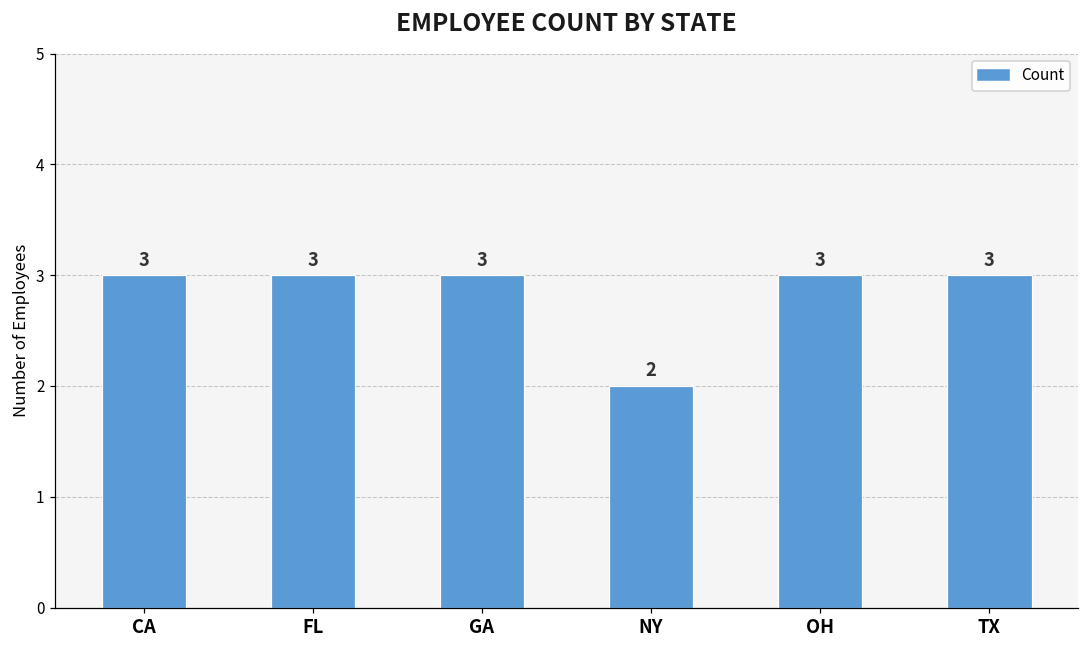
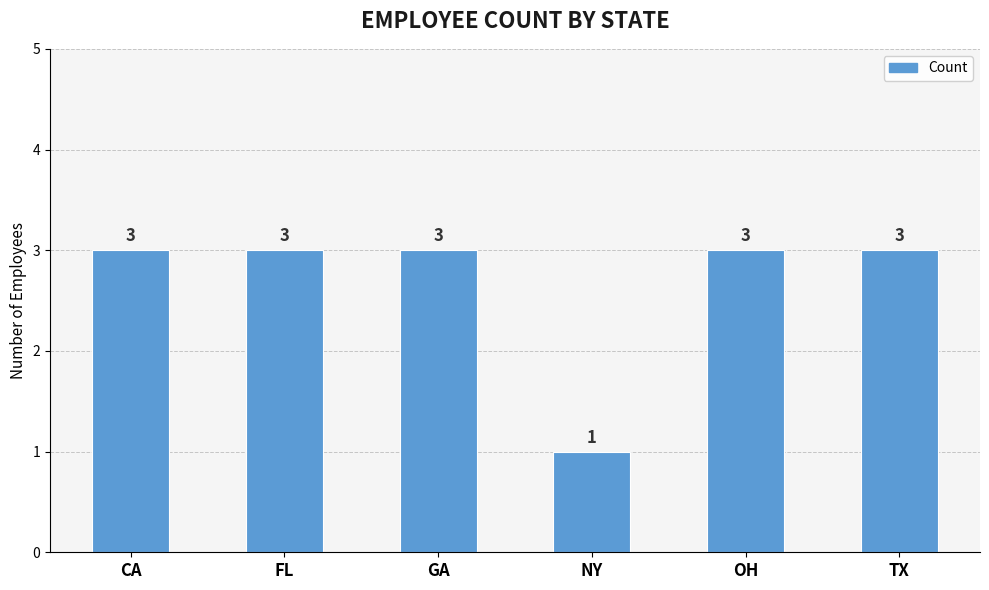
NY: 2 -> 1
